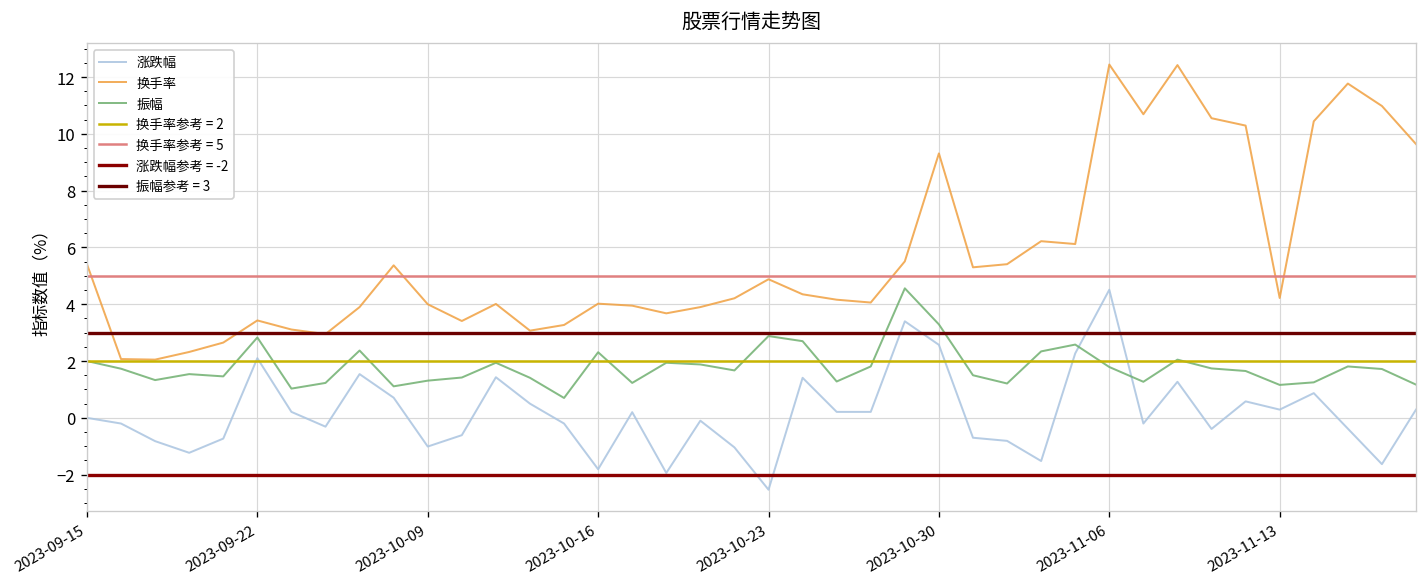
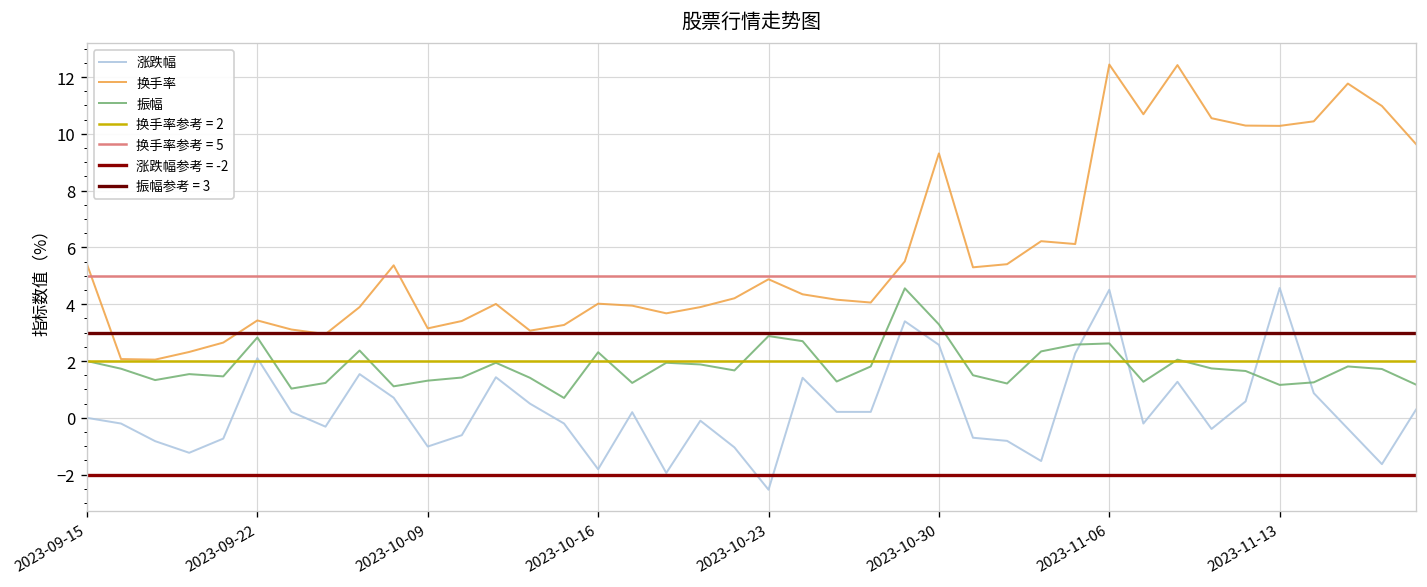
换手率, 2023-10-09: 4.0 -> 3.2
振幅, 2023-11-06: 1.8 -> 2.6
涨跌幅, 2023-11-13: 0.3 -> 4.6
换手率, 2023-11-13: 4.2 -> 10.3
